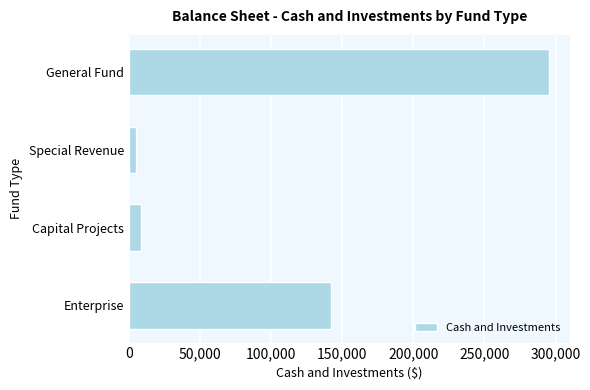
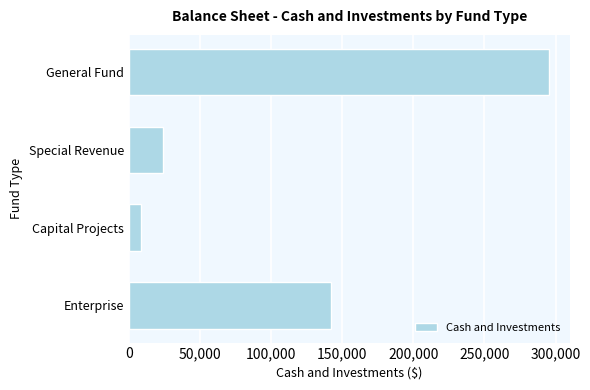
Special Revenue: 5,000 -> 24,000
